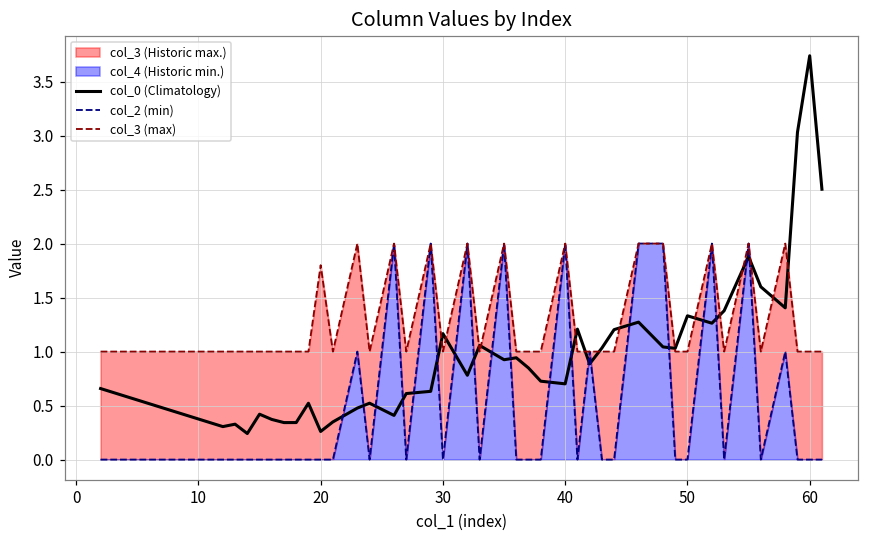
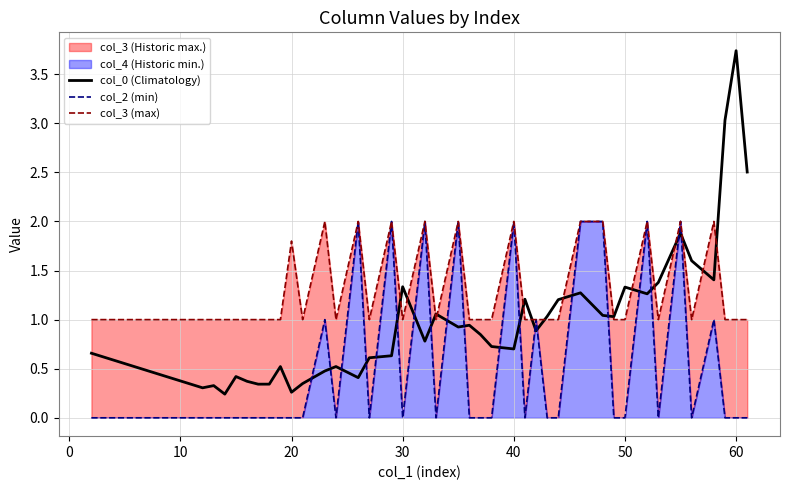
col_0 (Climatology), 30: 1.2 -> 1.3
